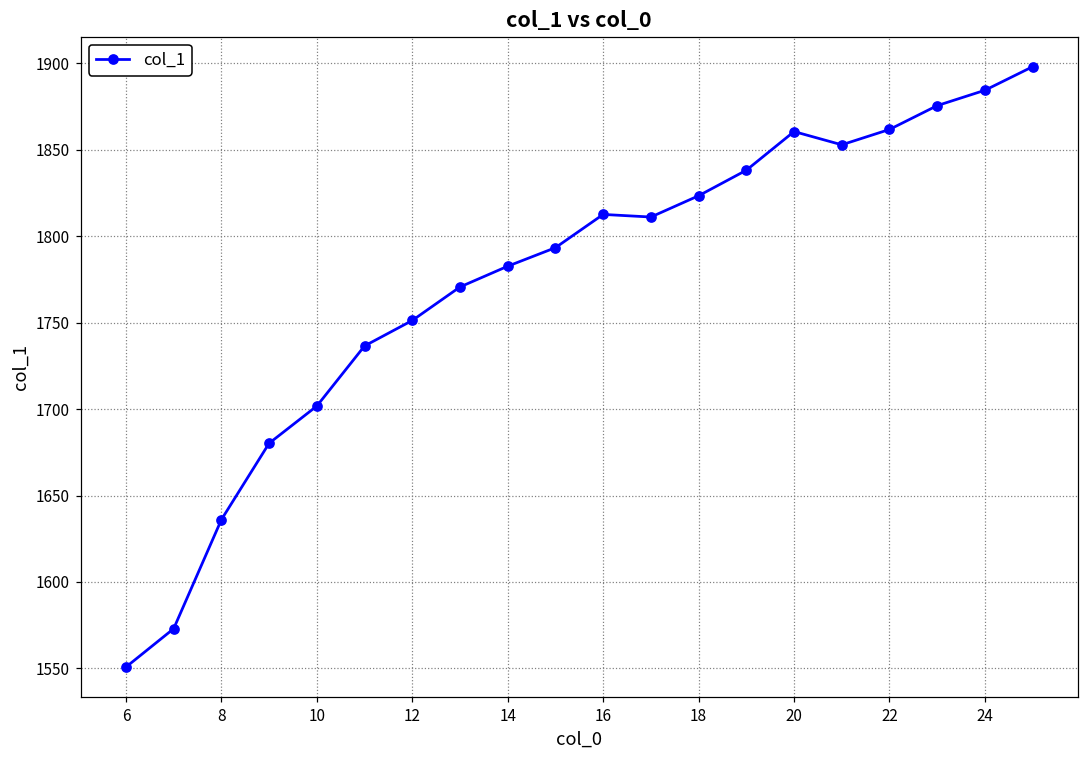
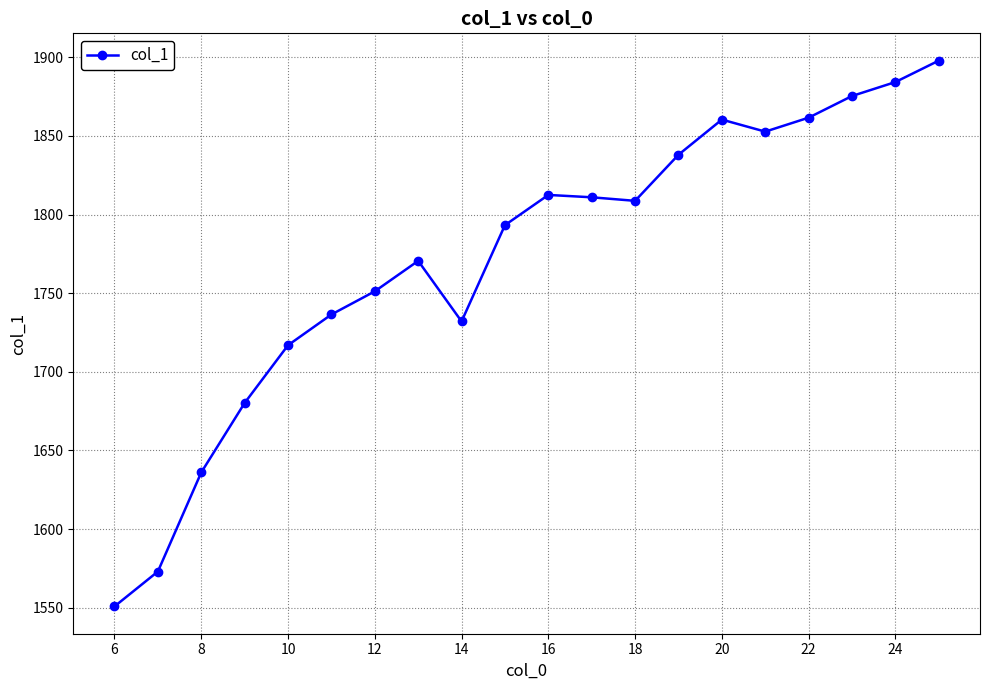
10: 1702 -> 1717
14: 1783 -> 1732
18: 1823 -> 1809
